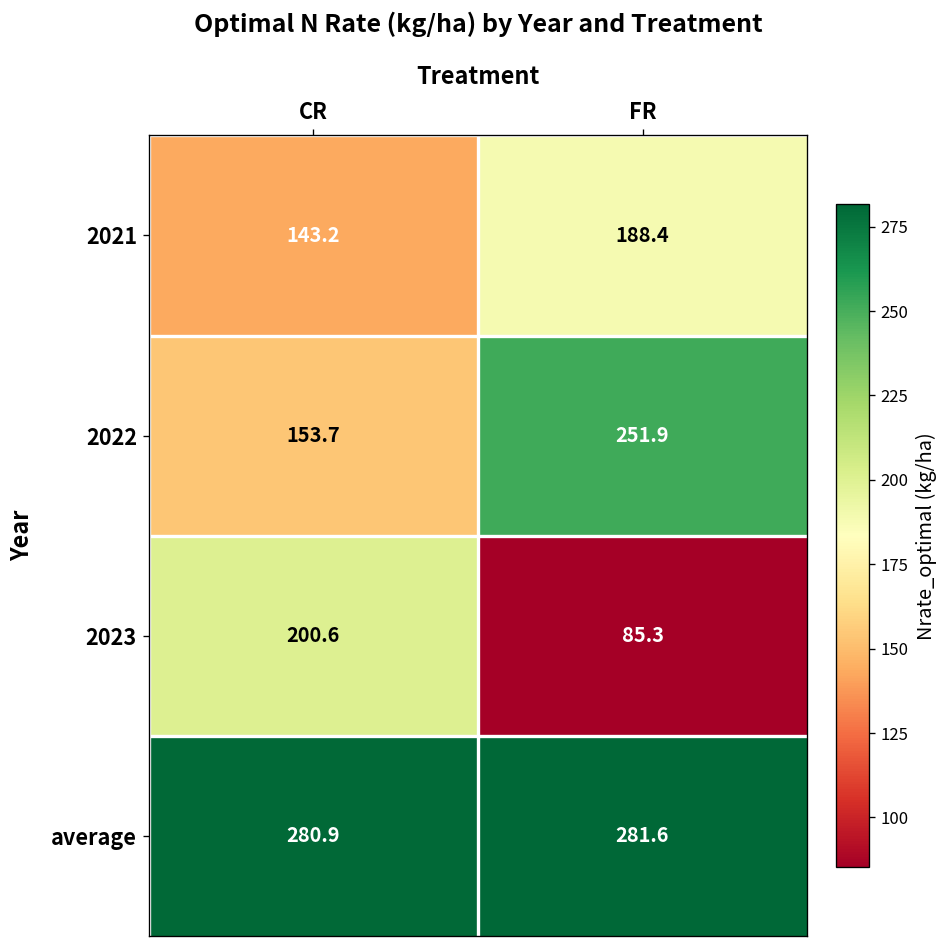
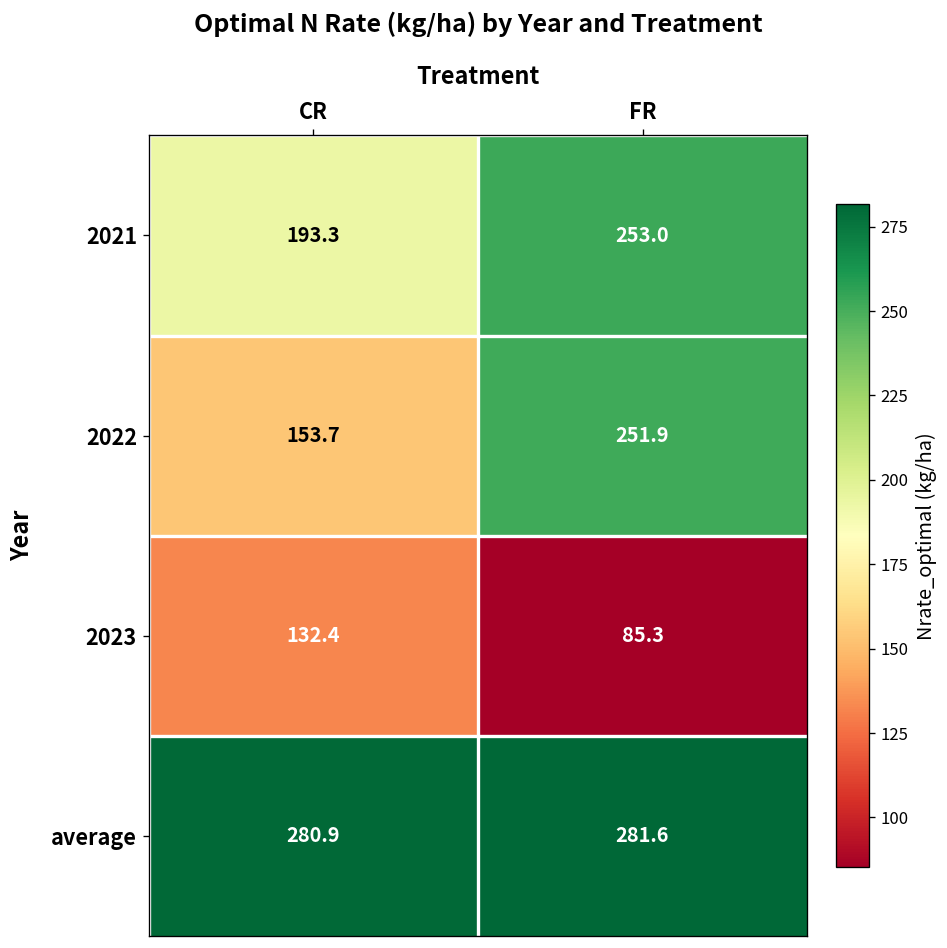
2021, CR: 143.2 -> 193.3
2021, FR: 188.4 -> 253.0
2023, CR: 200.6 -> 132.4
